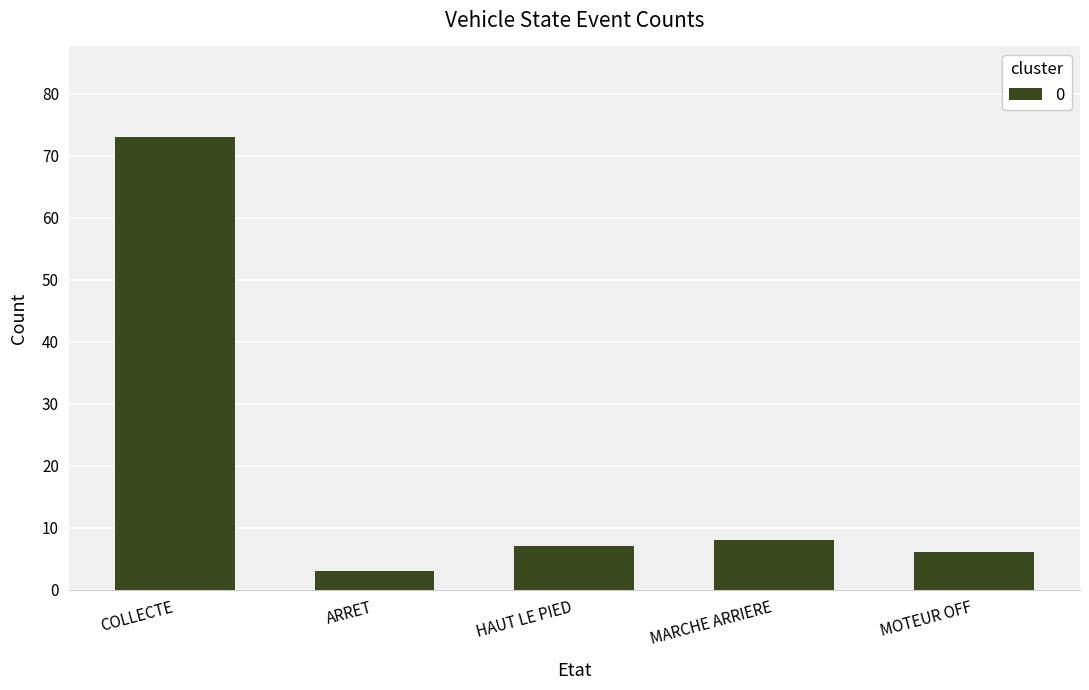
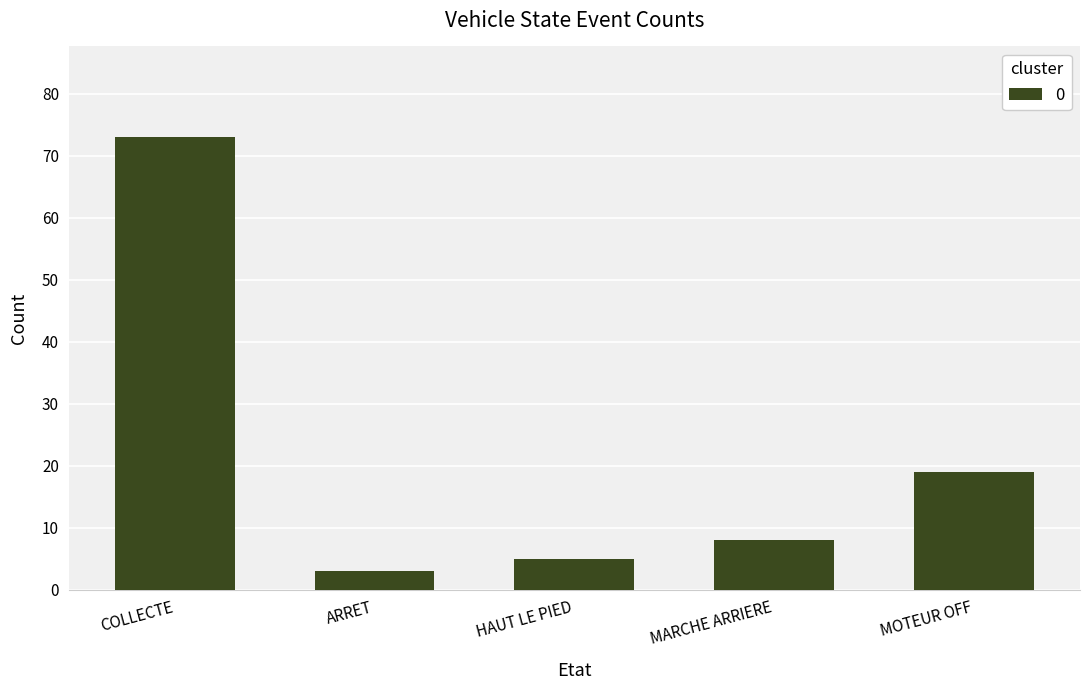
HAUT LE PIED: 7 -> 5
MOTEUR OFF: 6 -> 19
